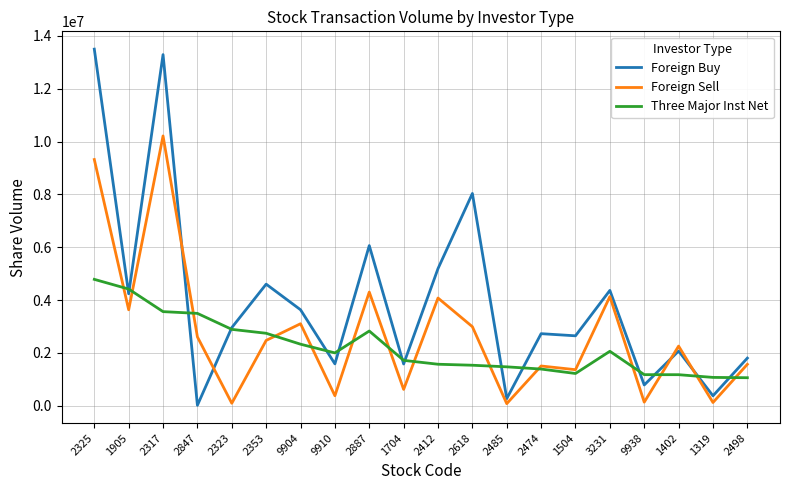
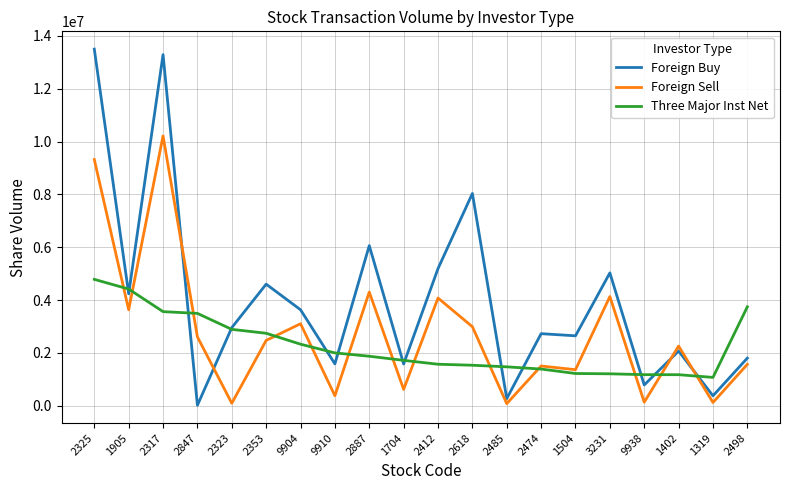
Three Major Inst Net, 2887: 2800000 -> 1900000
Foreign Buy, 3231: 4400000 -> 5000000
Three Major Inst Net, 3231: 2100000 -> 1200000
Three Major Inst Net, 2498: 1100000 -> 3700000
